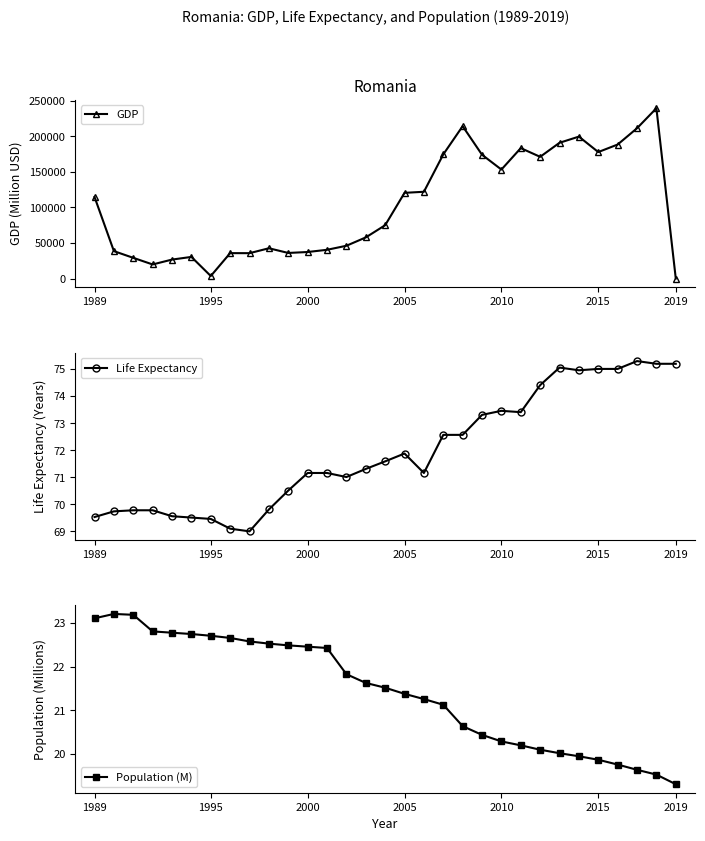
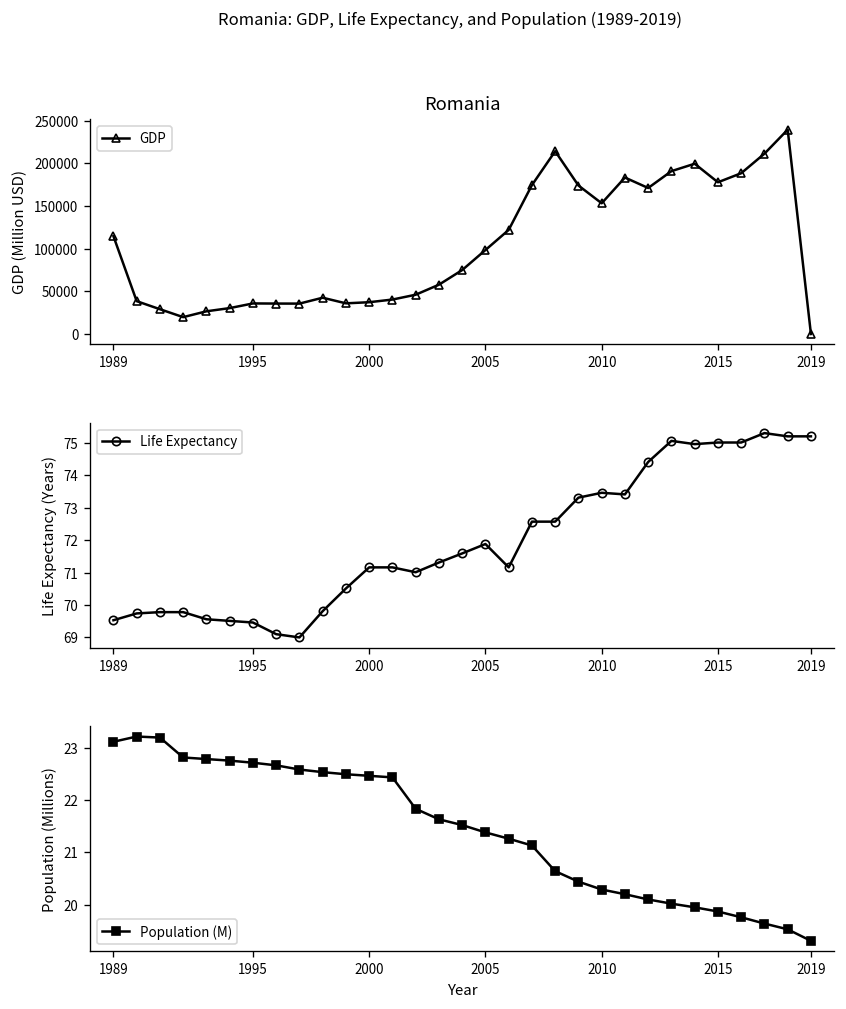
Romania, 1995: 0 -> 40000
Romania, 2005: 120000 -> 100000
